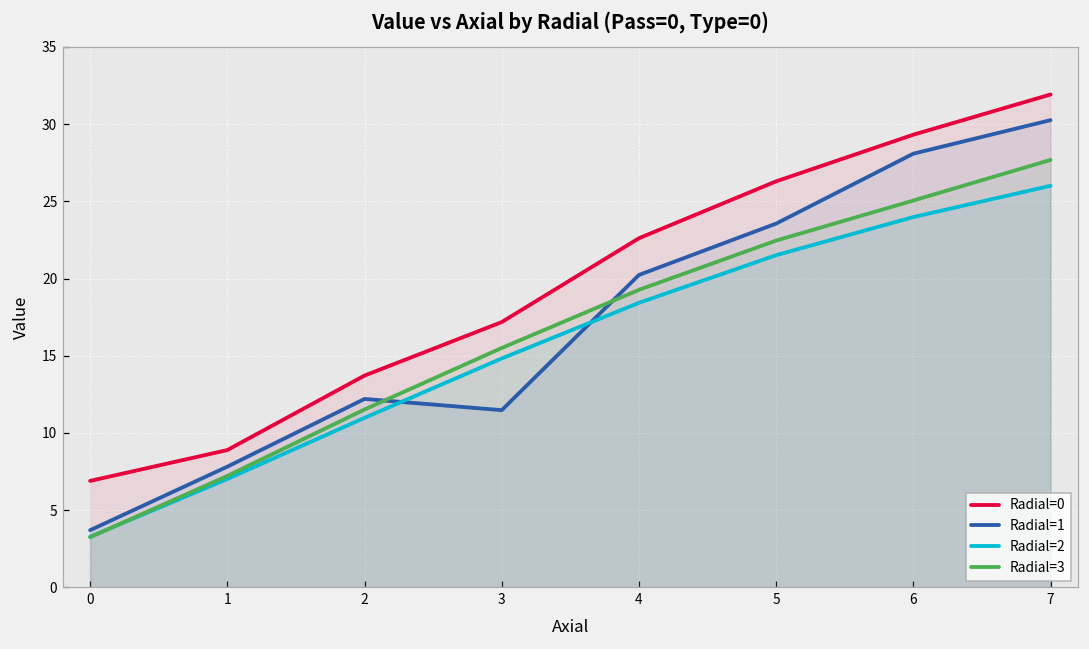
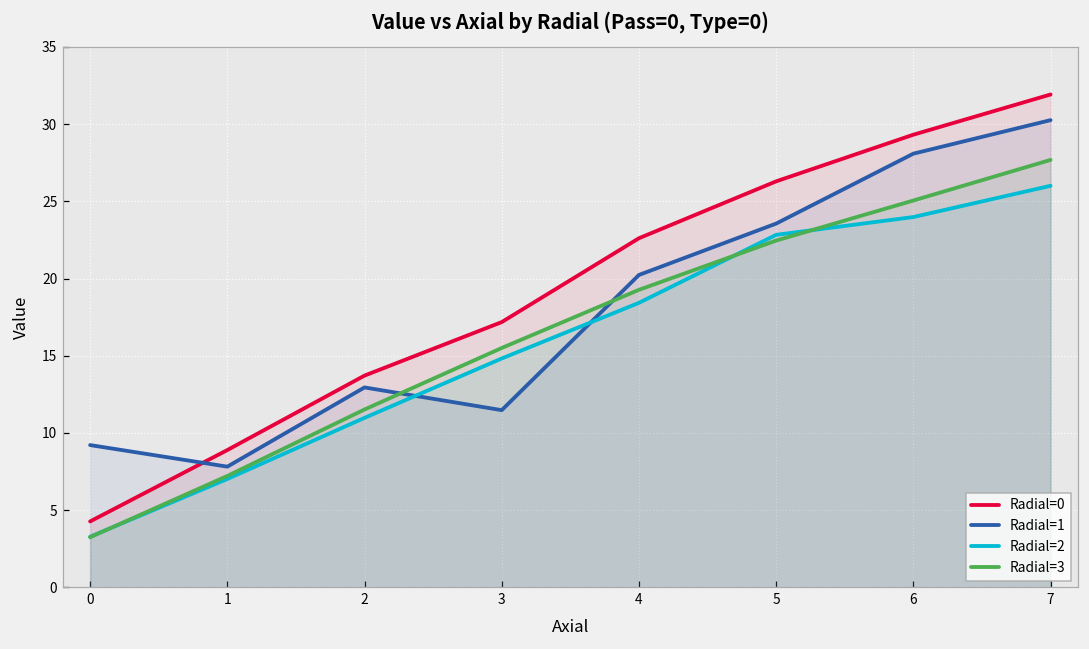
Radial=0, 0: 6.9 -> 4.3
Radial=1, 0: 3.7 -> 9.2
Radial=1, 2: 12.2 -> 12.9
Radial=2, 5: 21.5 -> 22.8
